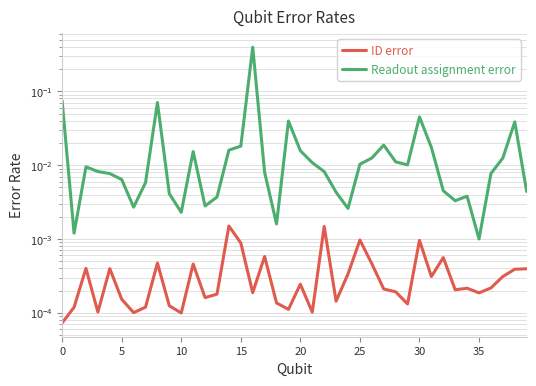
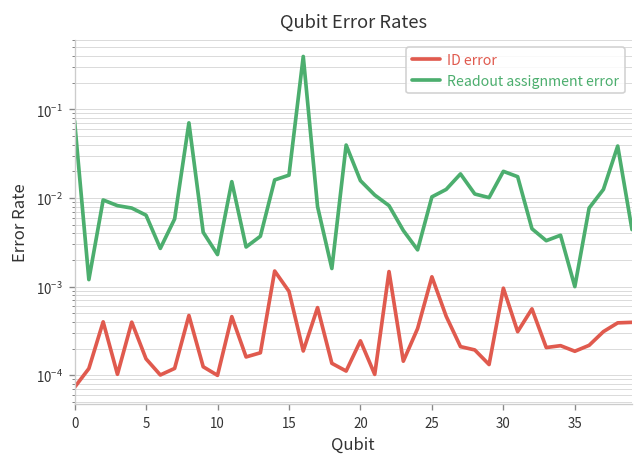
ID error, 25: 0.0010 -> 0.0013
Readout assignment error, 30: 0.05 -> 0.020
